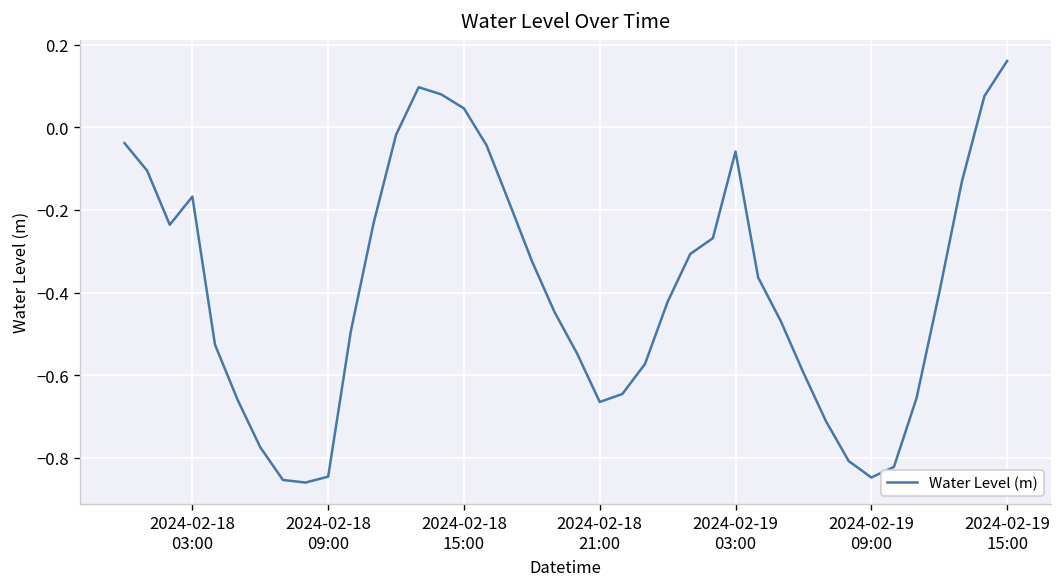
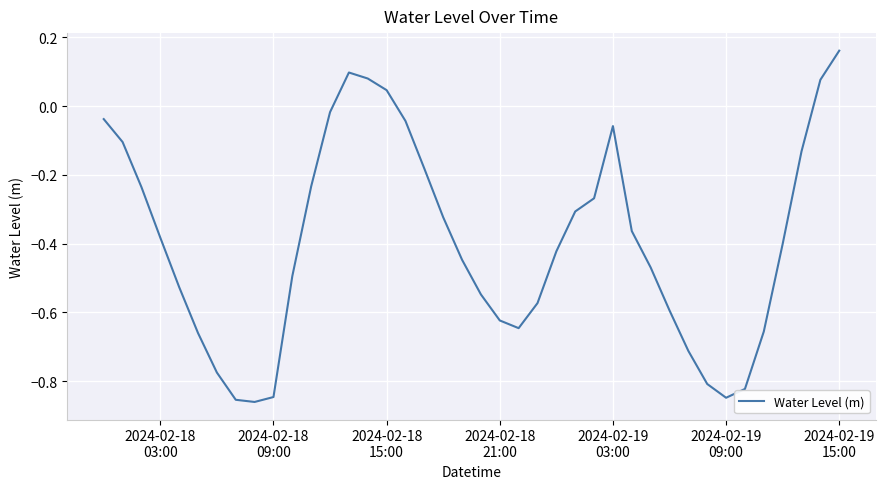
2024-02-18 03:00: -0.17 -> -0.38
2024-02-18 21:00: -0.67 -> -0.62
